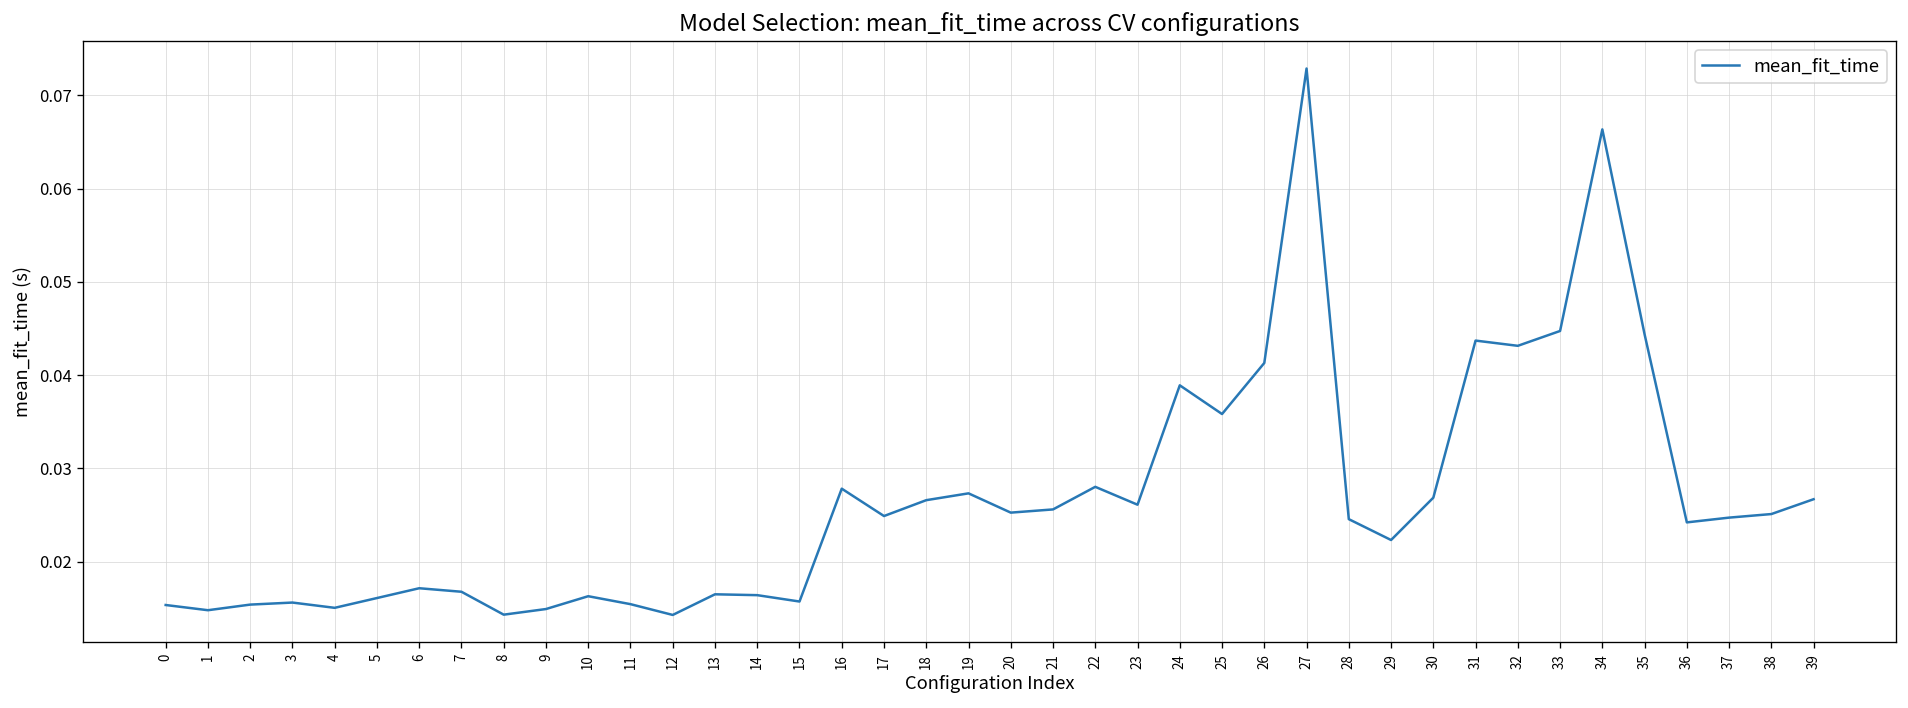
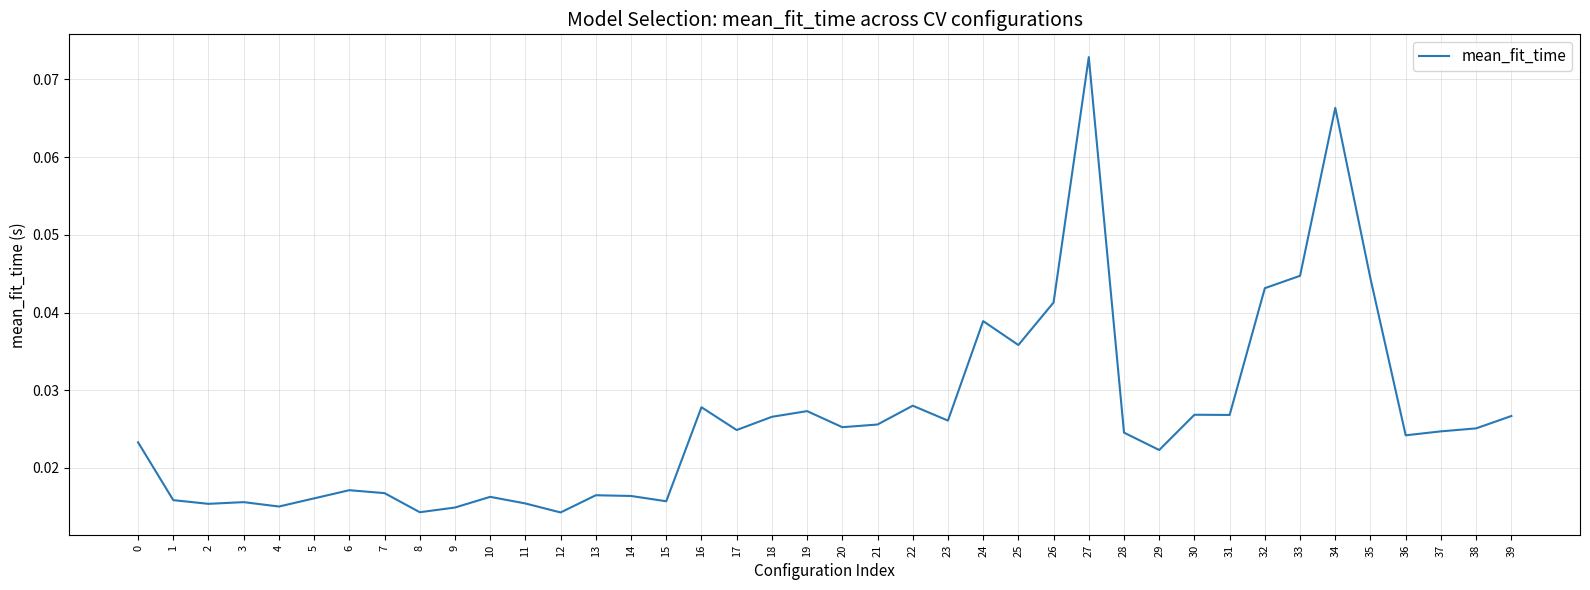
0: 0.015 -> 0.023
1: 0.015 -> 0.016
31: 0.044 -> 0.027
